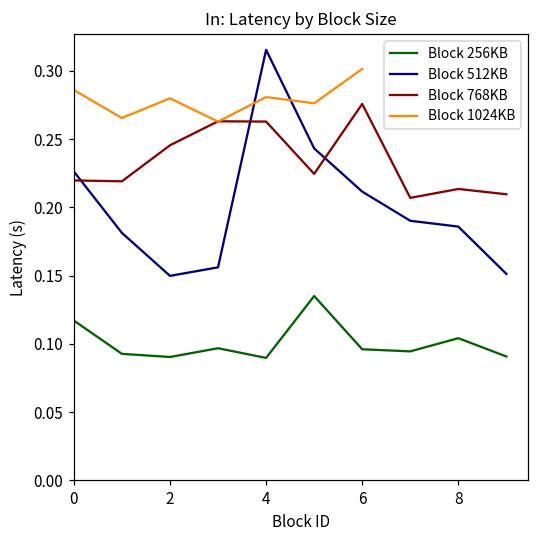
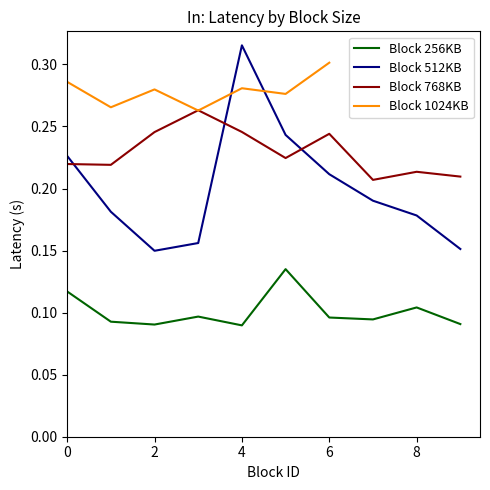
Block 768KB, 4: 0.263 -> 0.246
Block 768KB, 6: 0.276 -> 0.244
Block 512KB, 8: 0.186 -> 0.178
